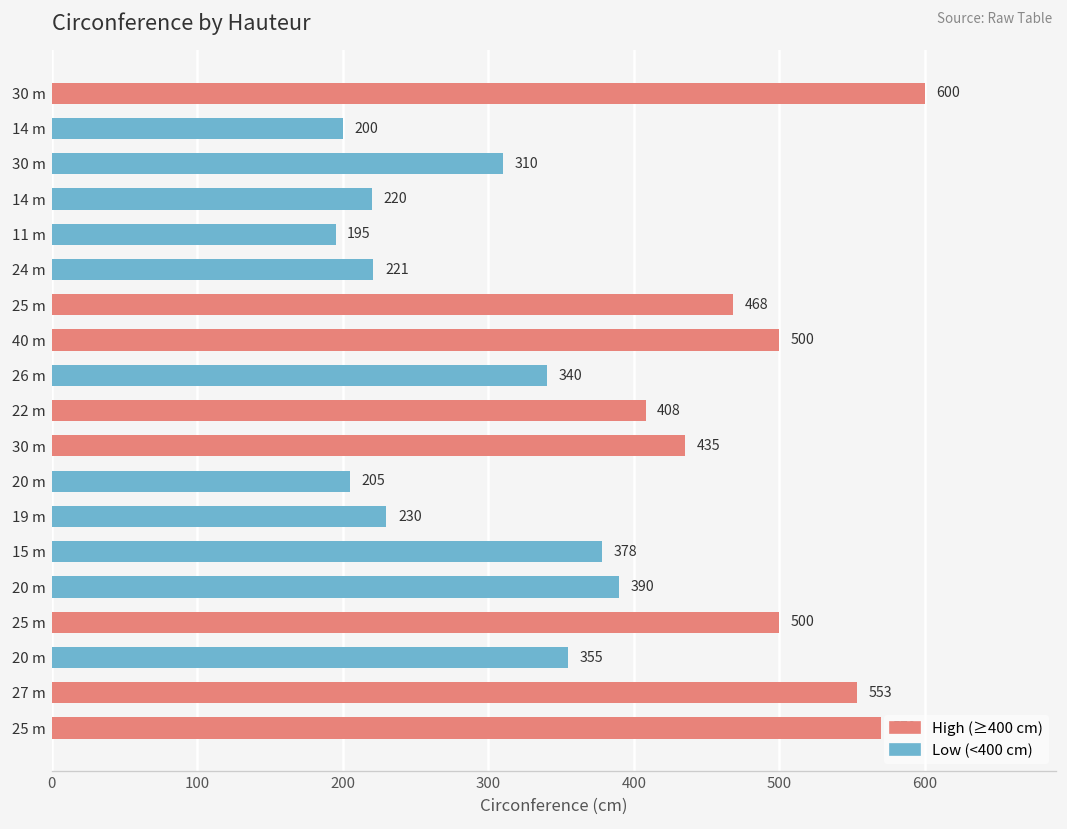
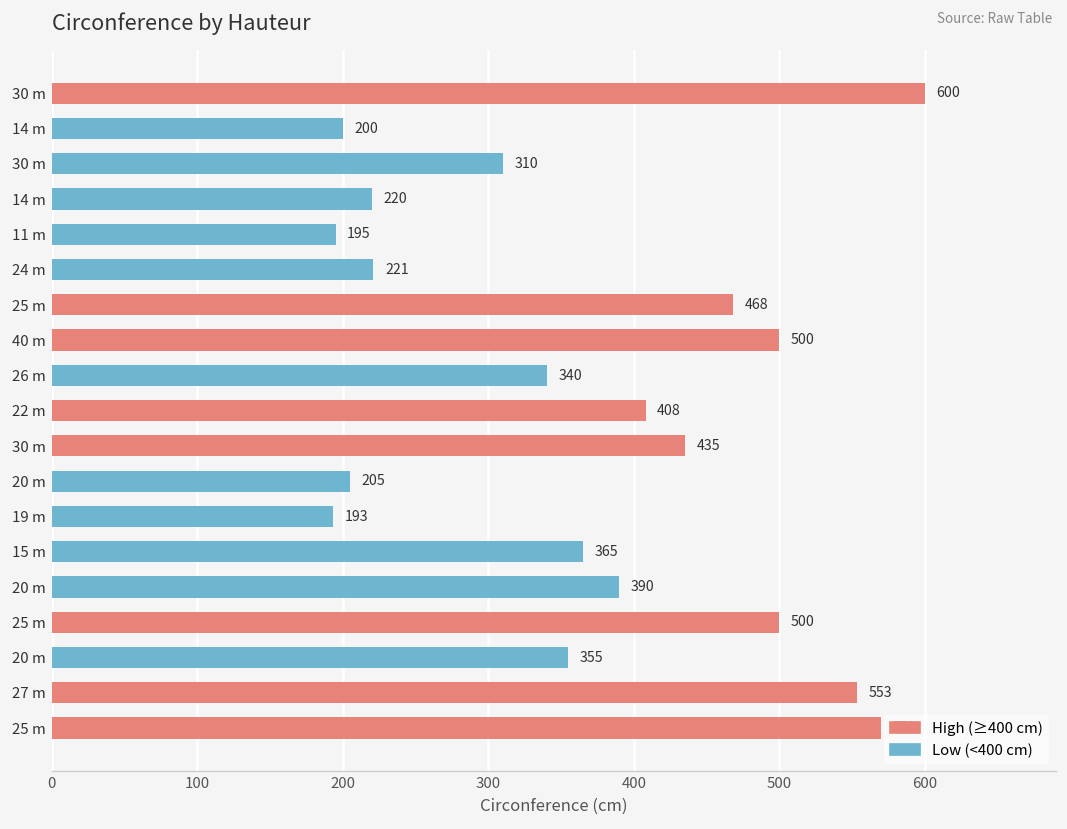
19 m: 230 -> 193
15 m: 378 -> 365
